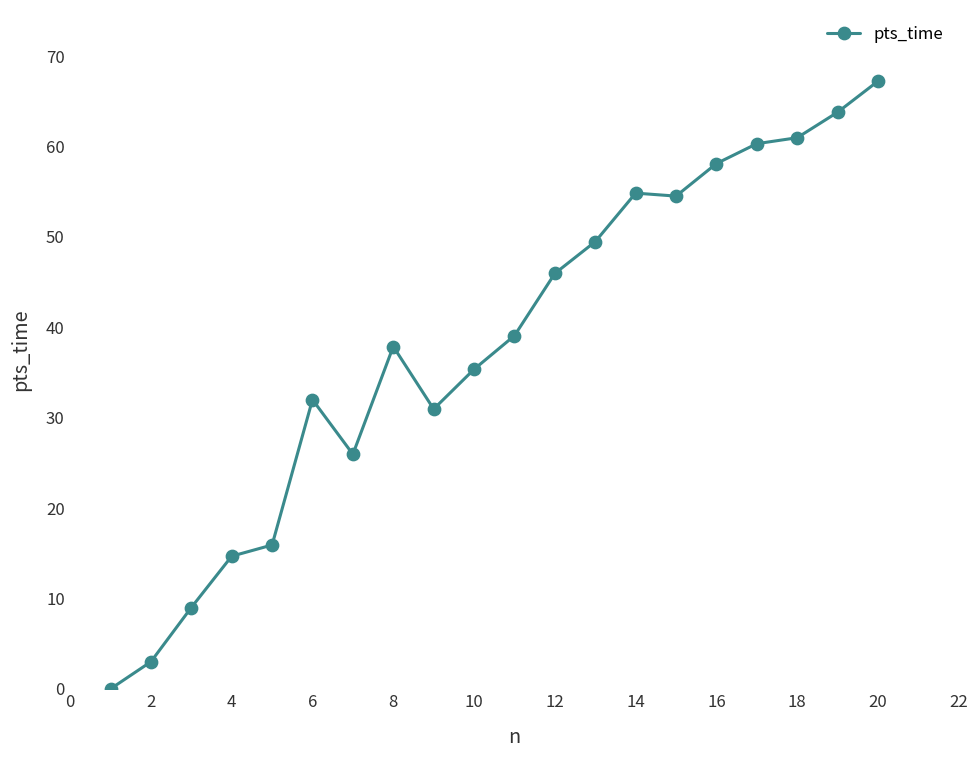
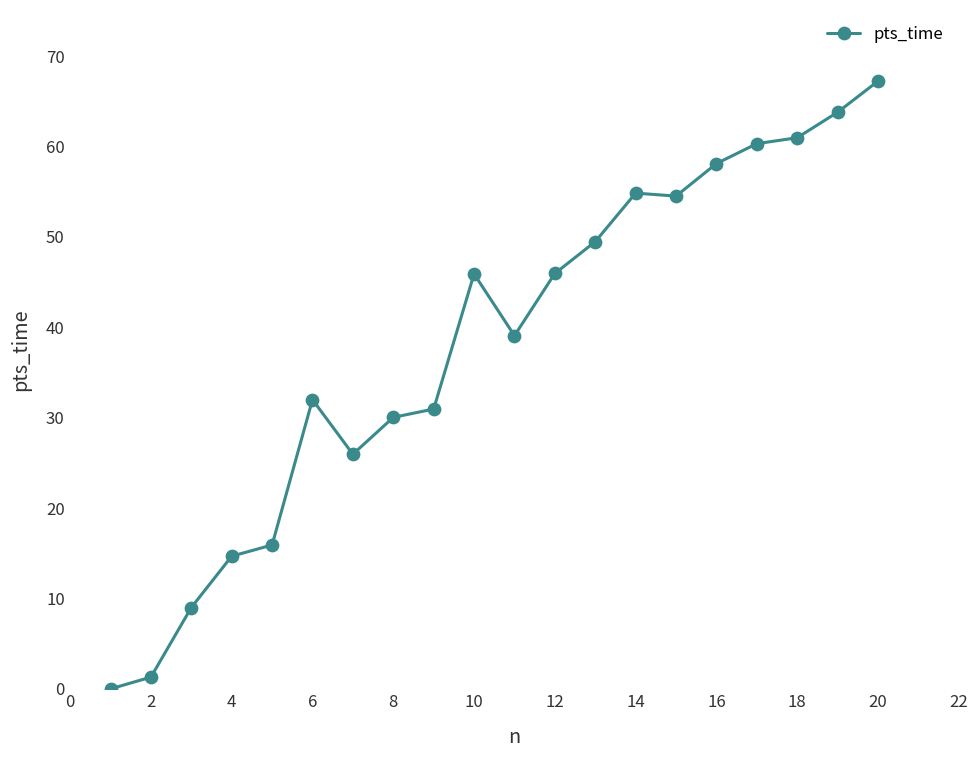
2: 3 -> 1
8: 38 -> 30
10: 35 -> 46
